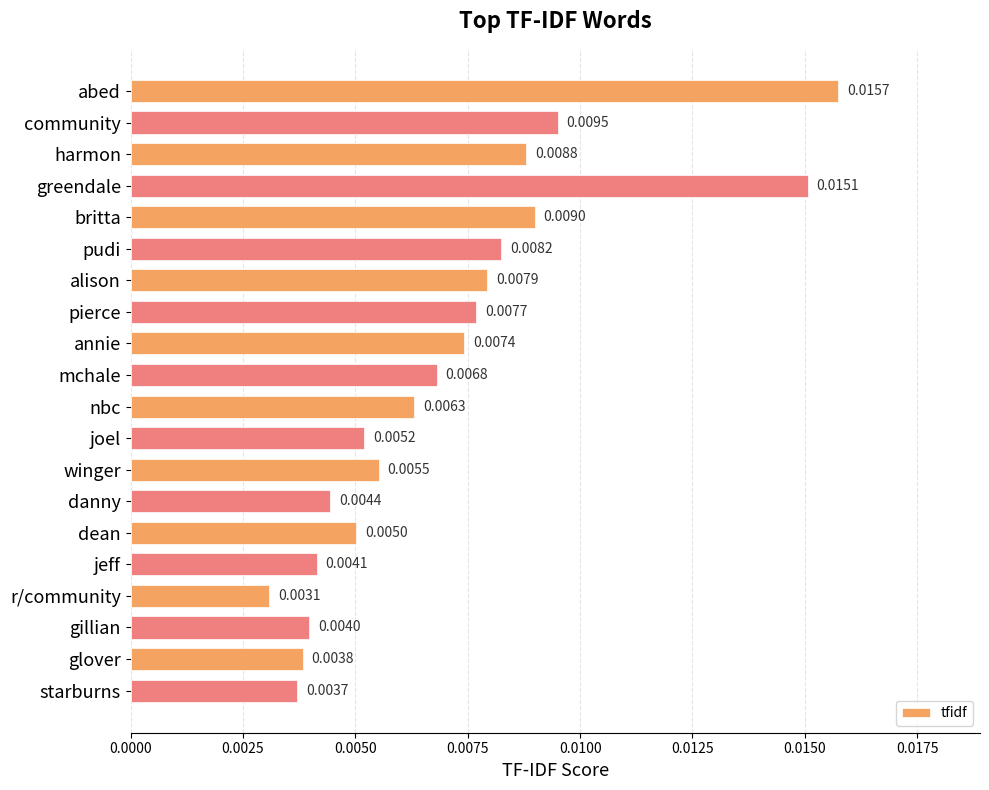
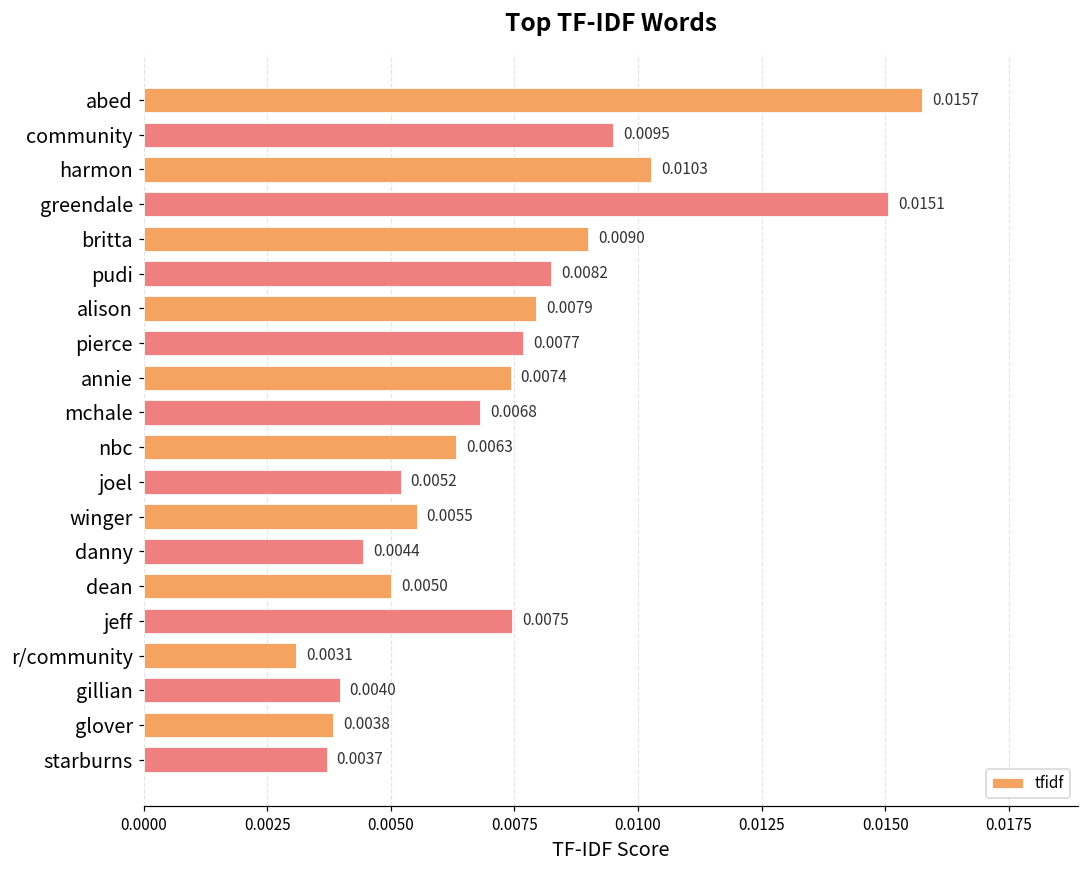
harmon: 0.0088 -> 0.0103
jeff: 0.0041 -> 0.0075
